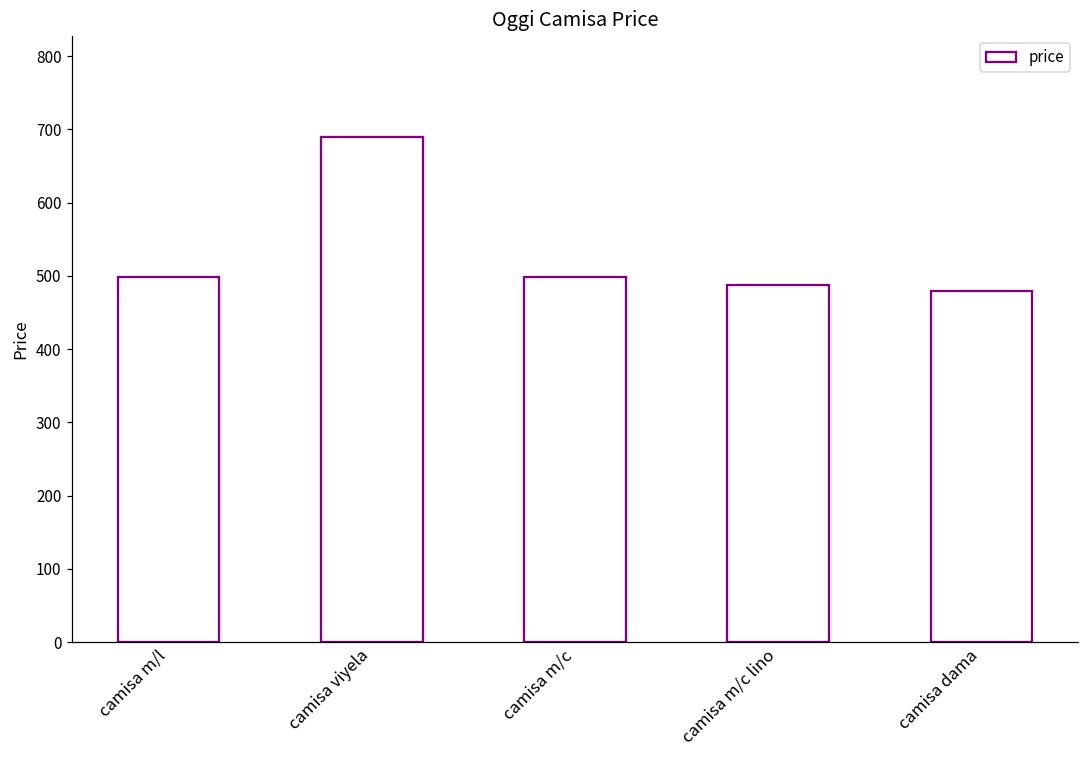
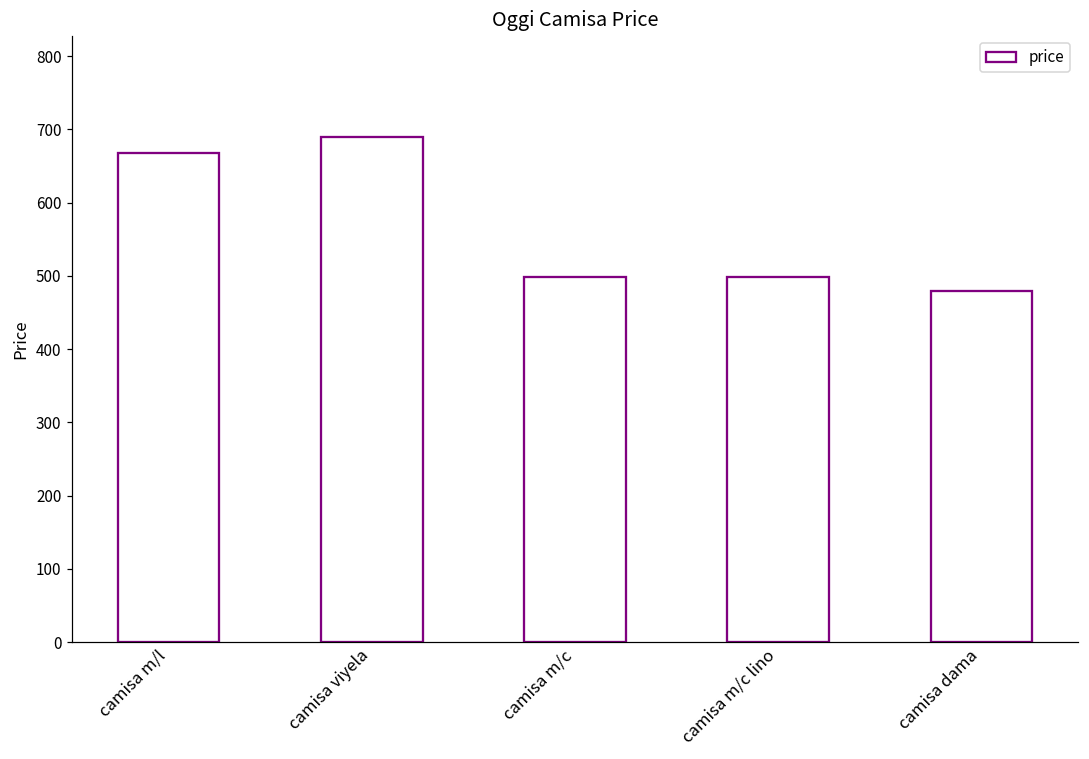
camisa m/l: 500 -> 670
camisa m/c lino: 490 -> 500
